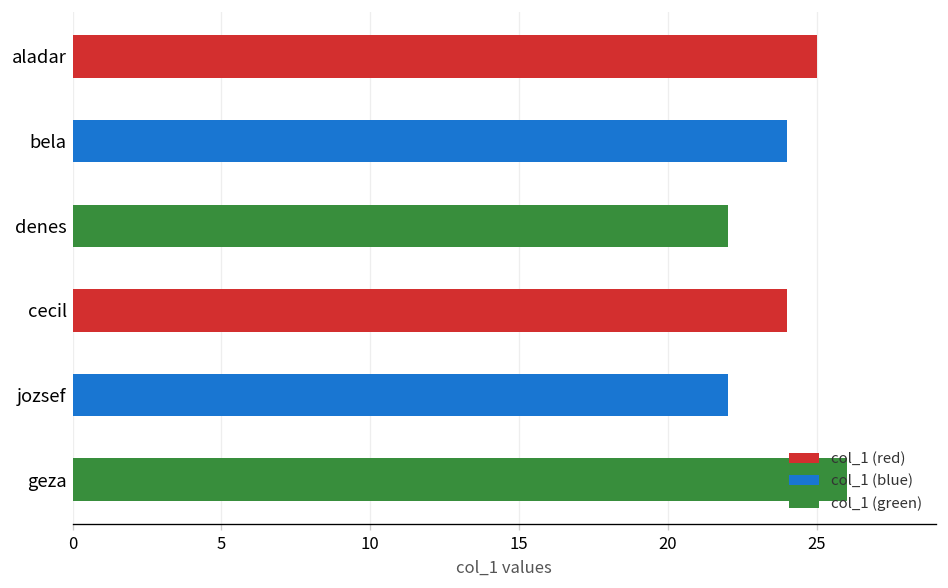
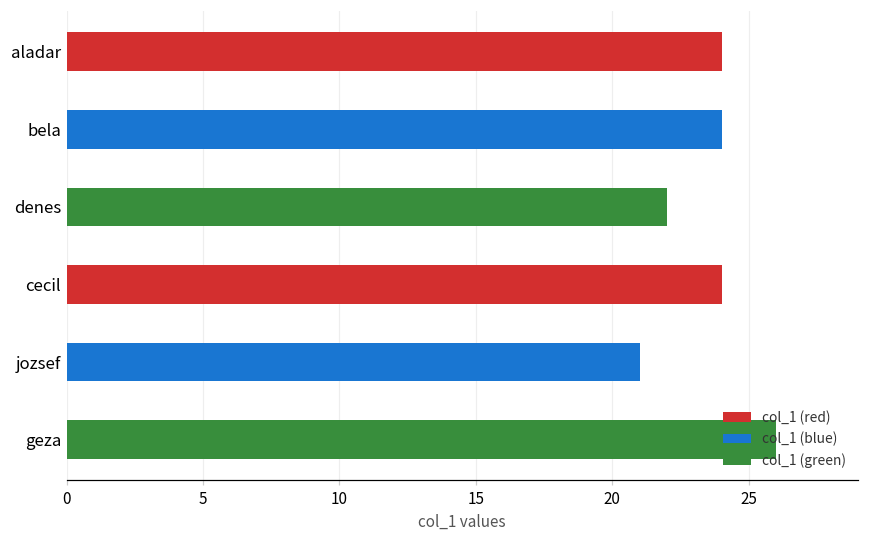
aladar: 25 -> 24
jozsef: 22 -> 21
